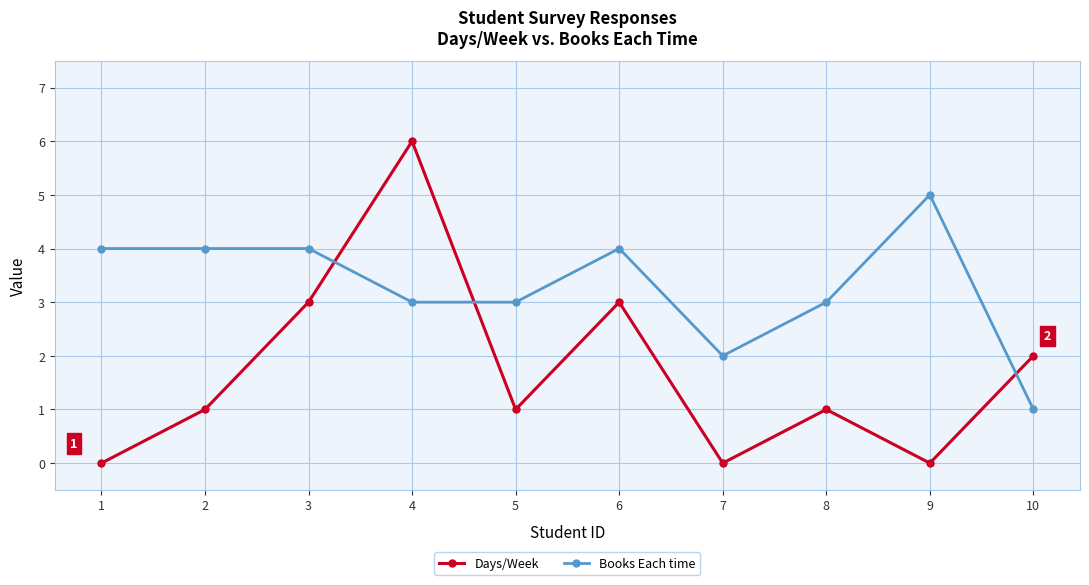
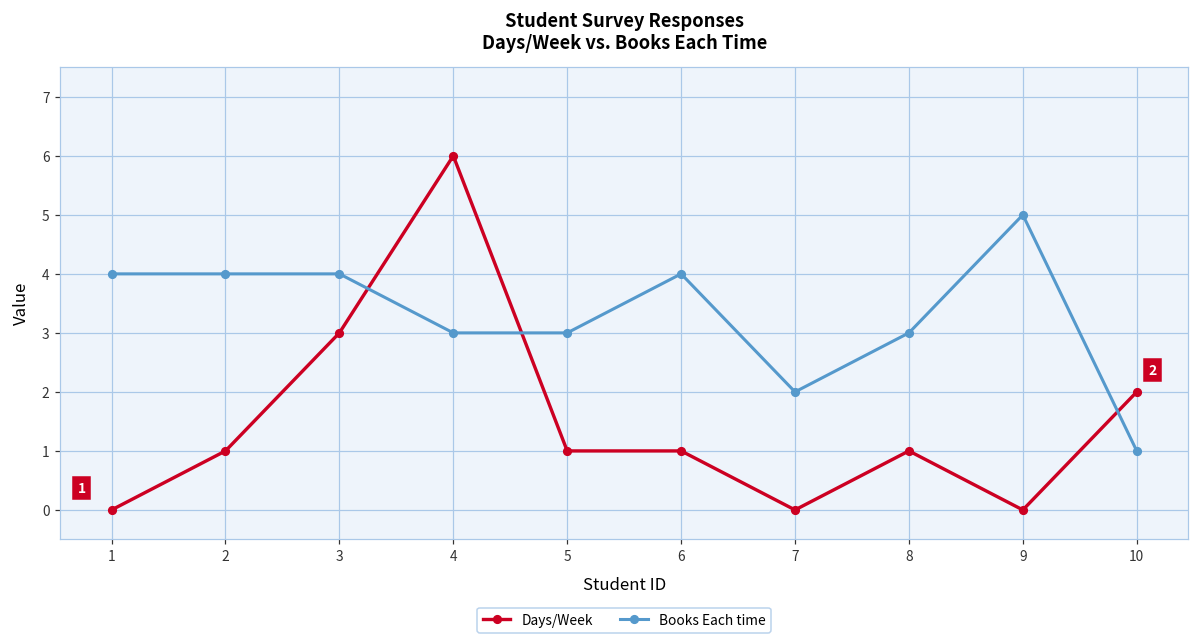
Days/Week, 6: 3 -> 1
